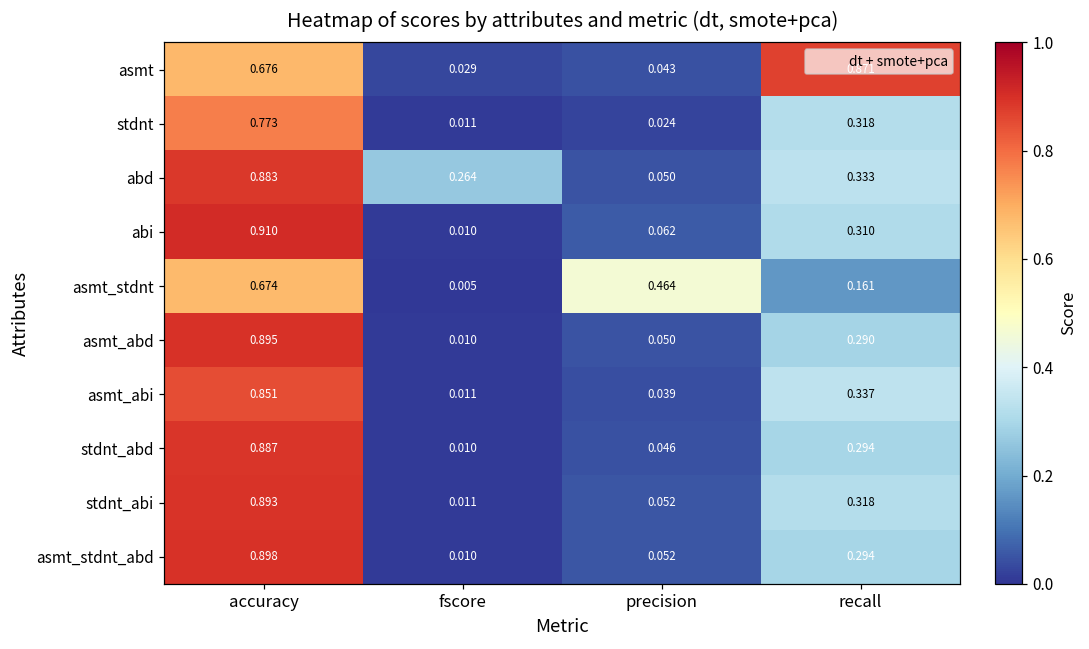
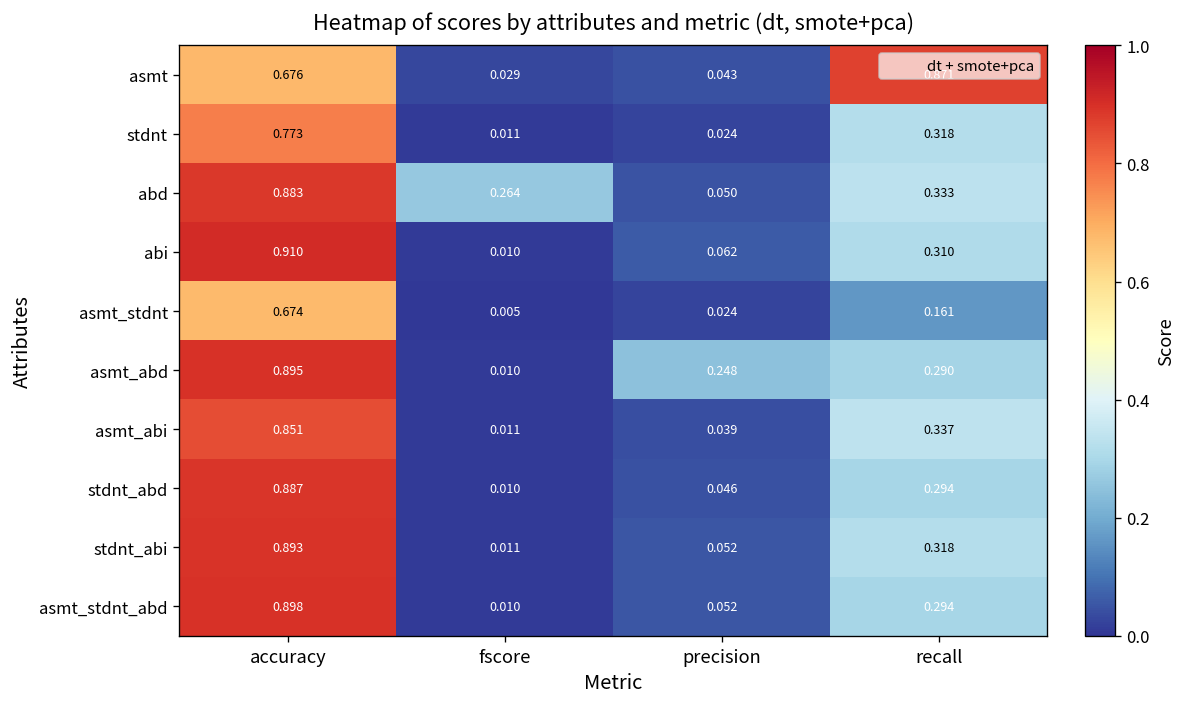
asmt_stdnt, precision: 0.464 -> 0.024
asmt_abd, precision: 0.050 -> 0.248
